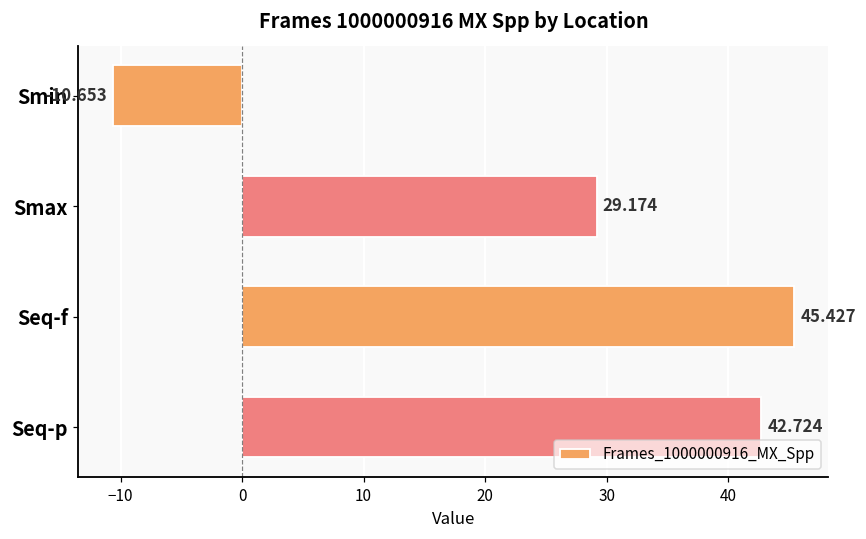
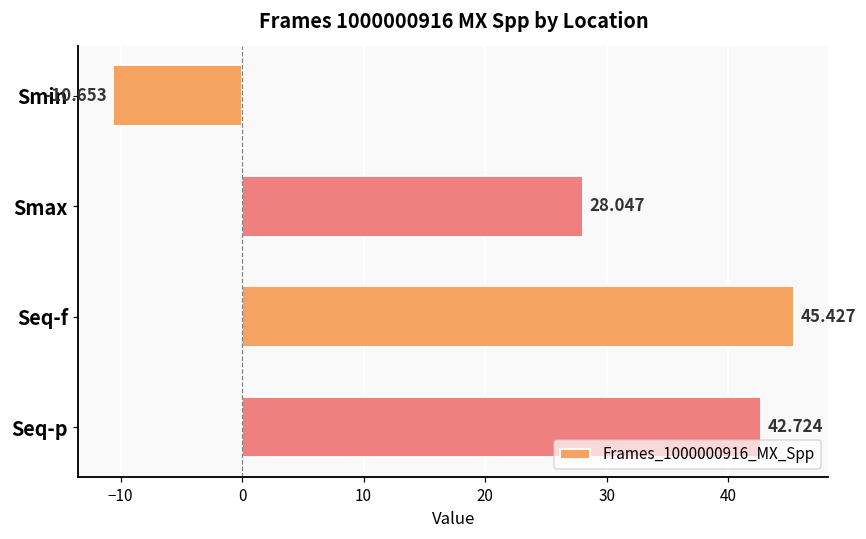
Smax: 29.174 -> 28.047
